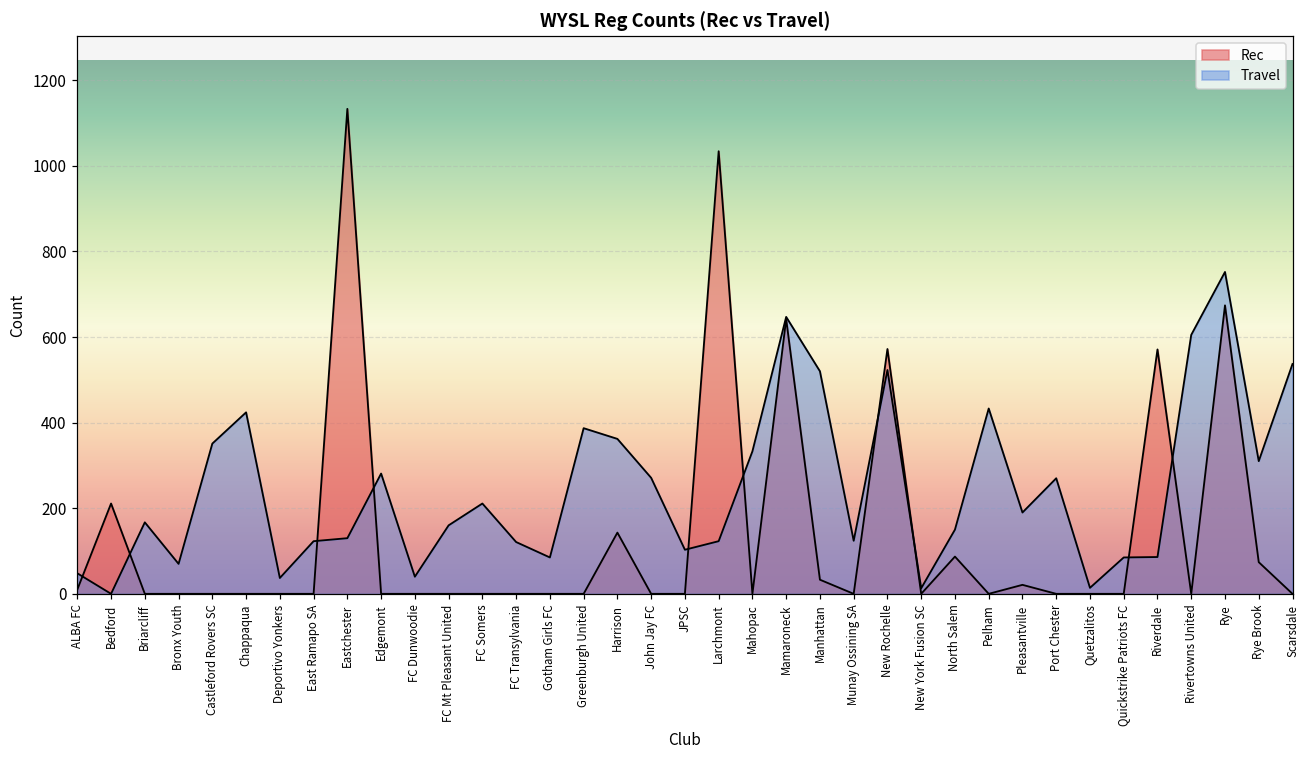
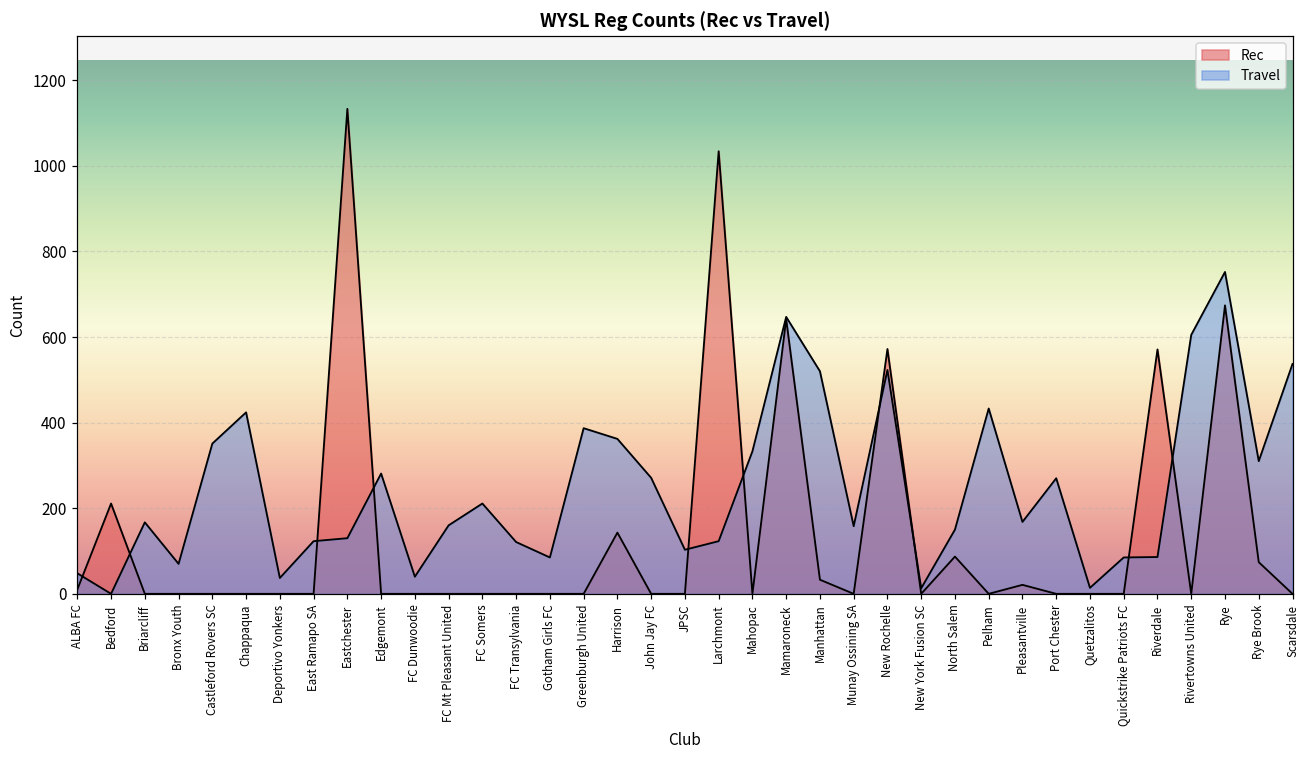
Travel, Munay Ossining SA: 120 -> 160
Travel, Pleasantville: 190 -> 170
